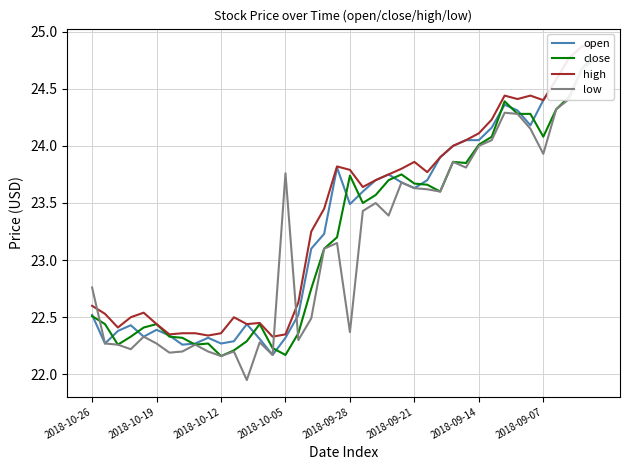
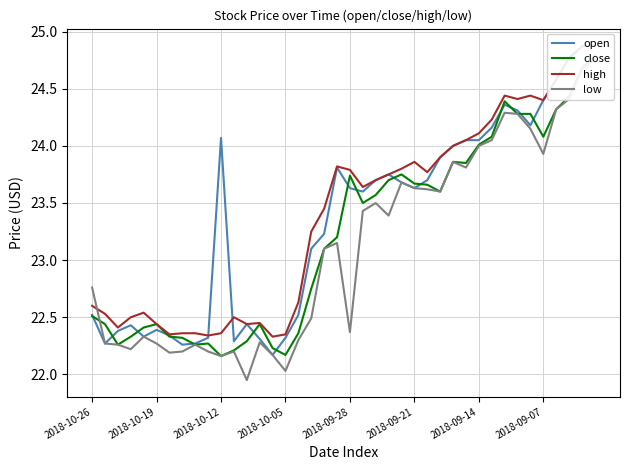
open, 2018-10-12: 22.27 -> 24.07
low, 2018-10-05: 23.76 -> 22.03
open, 2018-09-28: 23.49 -> 23.63
